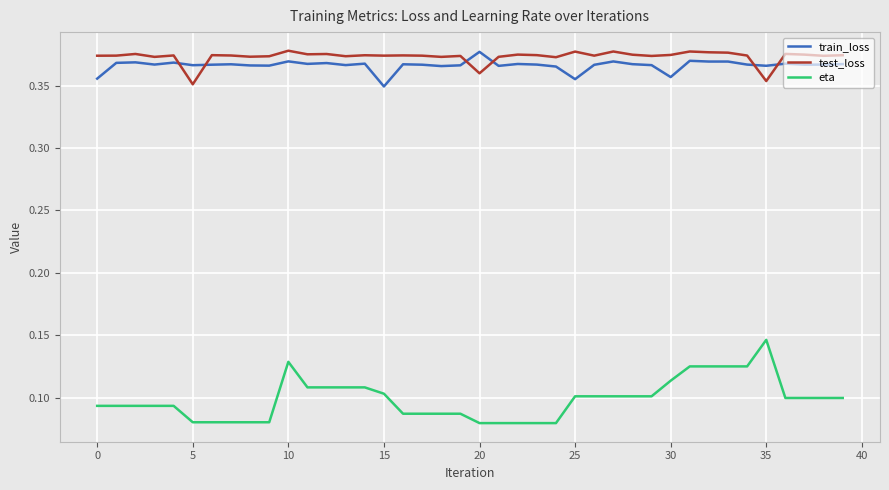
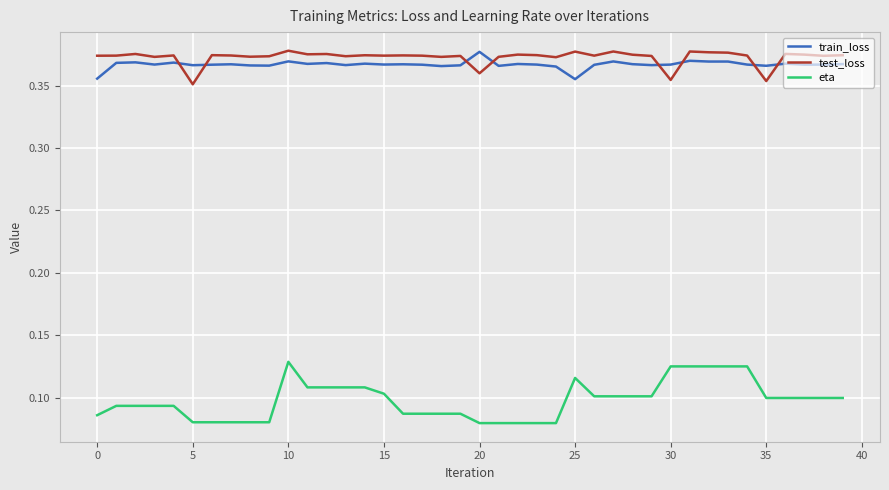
eta, 0: 0.093 -> 0.086
train_loss, 15: 0.349 -> 0.367
eta, 25: 0.101 -> 0.116
train_loss, 30: 0.357 -> 0.367
test_loss, 30: 0.375 -> 0.355
eta, 30: 0.114 -> 0.125
eta, 35: 0.146 -> 0.100
